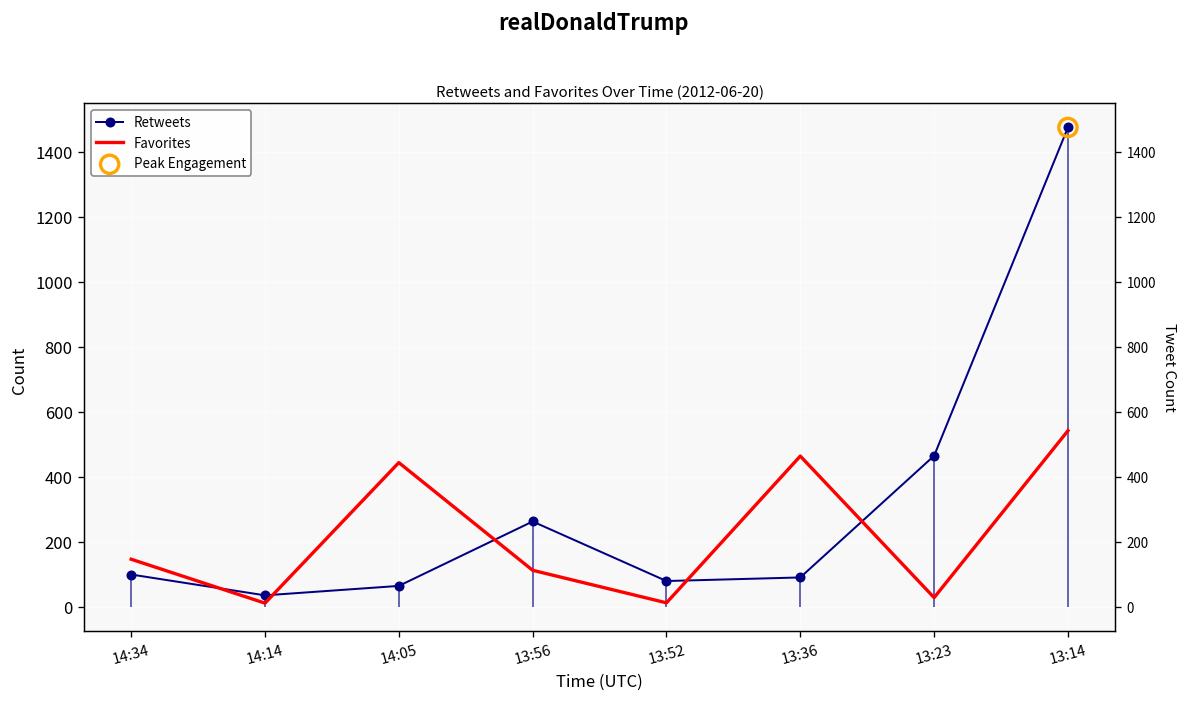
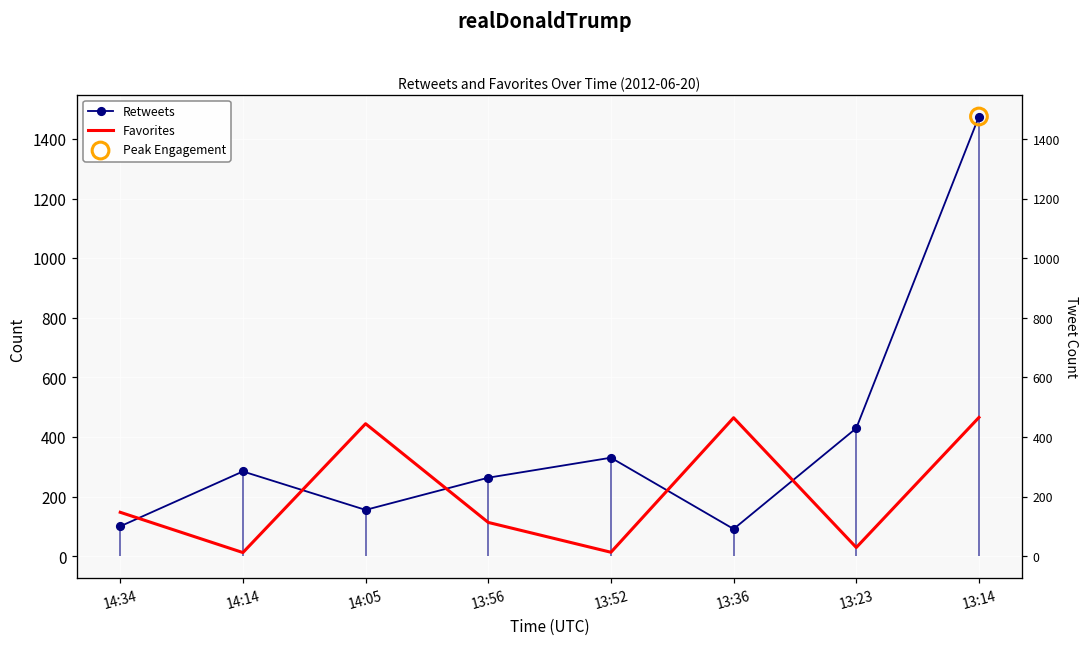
Retweets, 14:14: 40 -> 290
Retweets, 14:05: 70 -> 160
Retweets, 13:52: 80 -> 330
Retweets, 13:23: 470 -> 430
Favorites, 13:14: 540 -> 470
